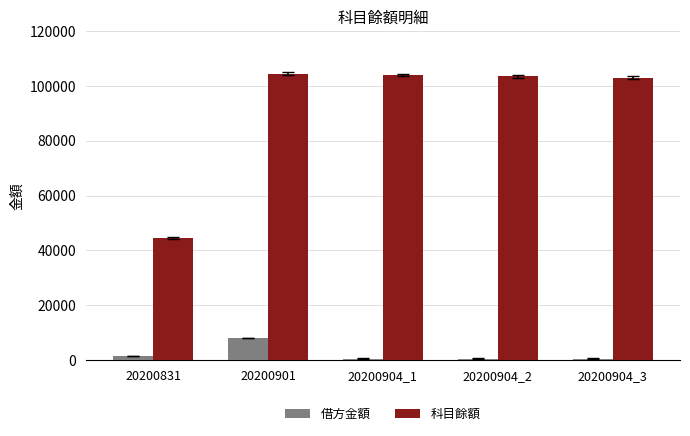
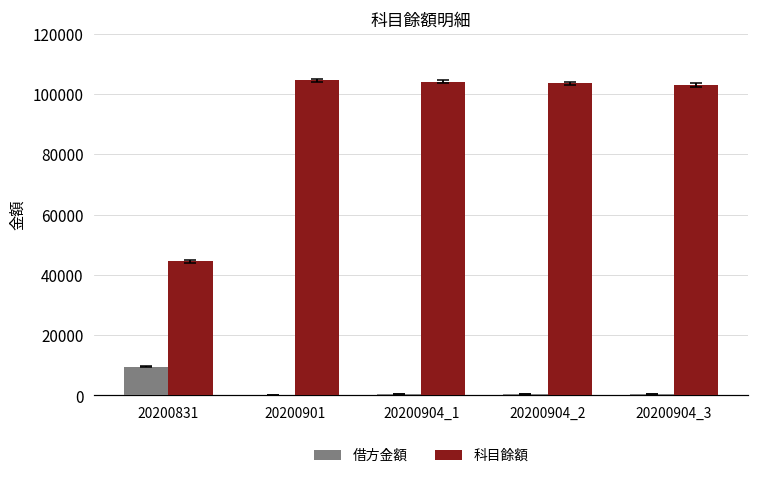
借方金額, 20200831: 2000 -> 10000
借方金額, 20200901: 8000 -> 0
